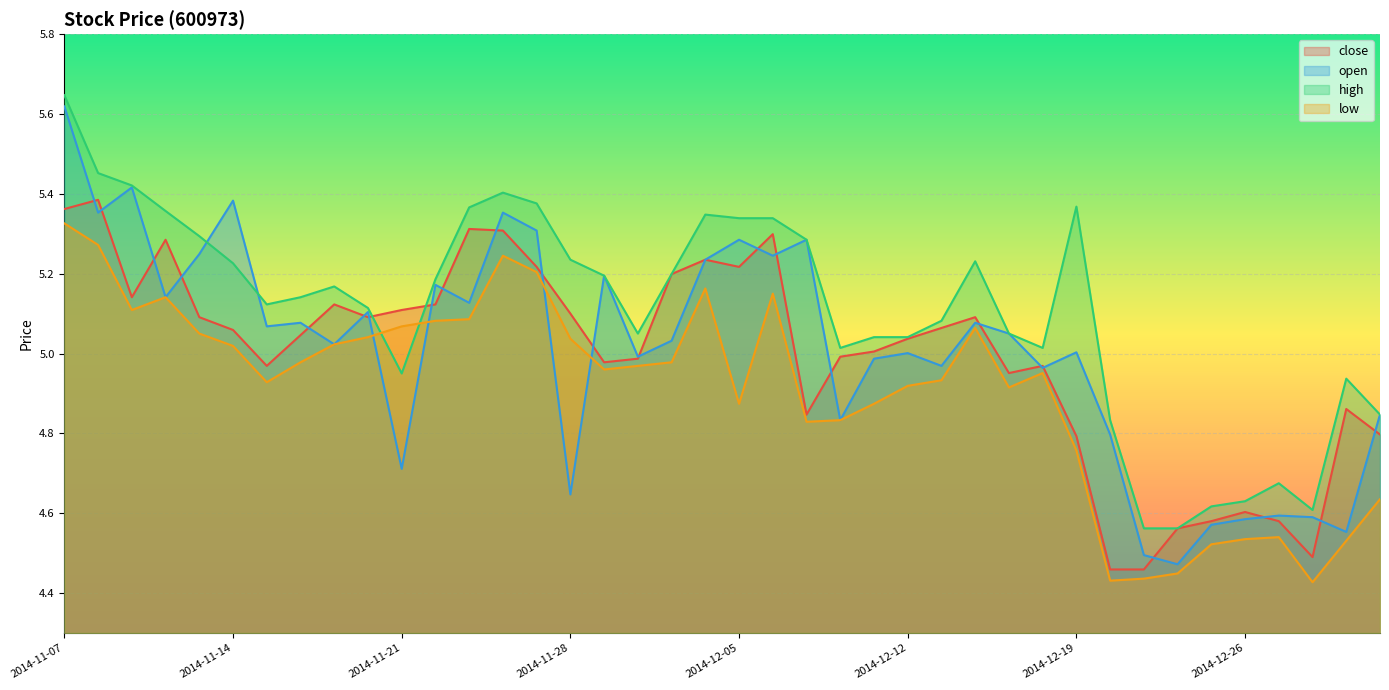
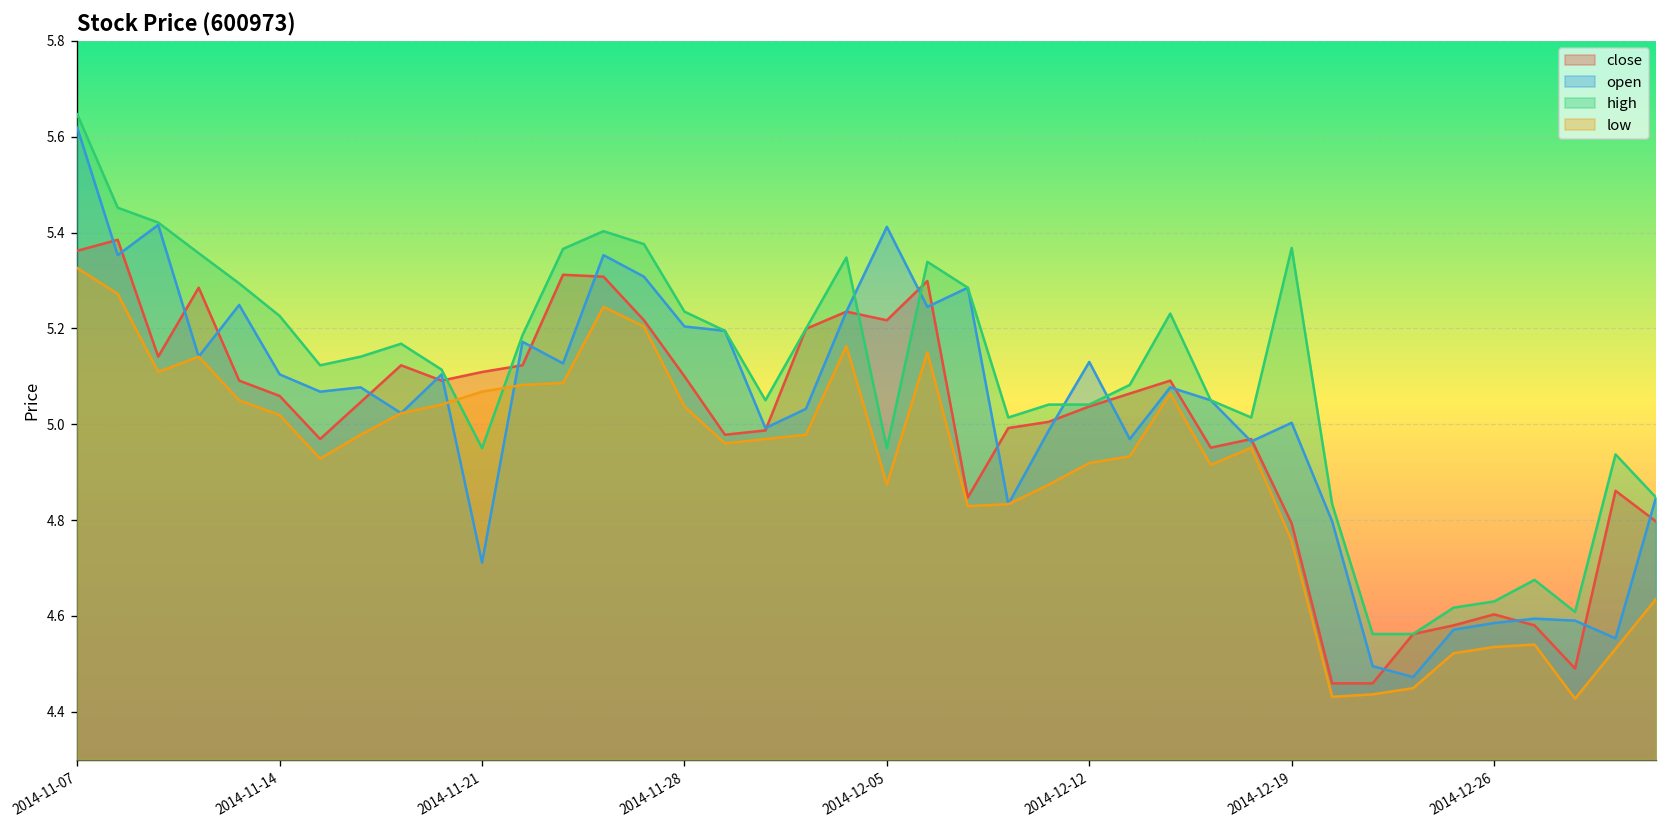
open, 2014-11-14: 5.38 -> 5.10
open, 2014-11-28: 4.65 -> 5.20
open, 2014-12-05: 5.29 -> 5.41
high, 2014-12-05: 5.34 -> 4.95
open, 2014-12-12: 5.00 -> 5.13
